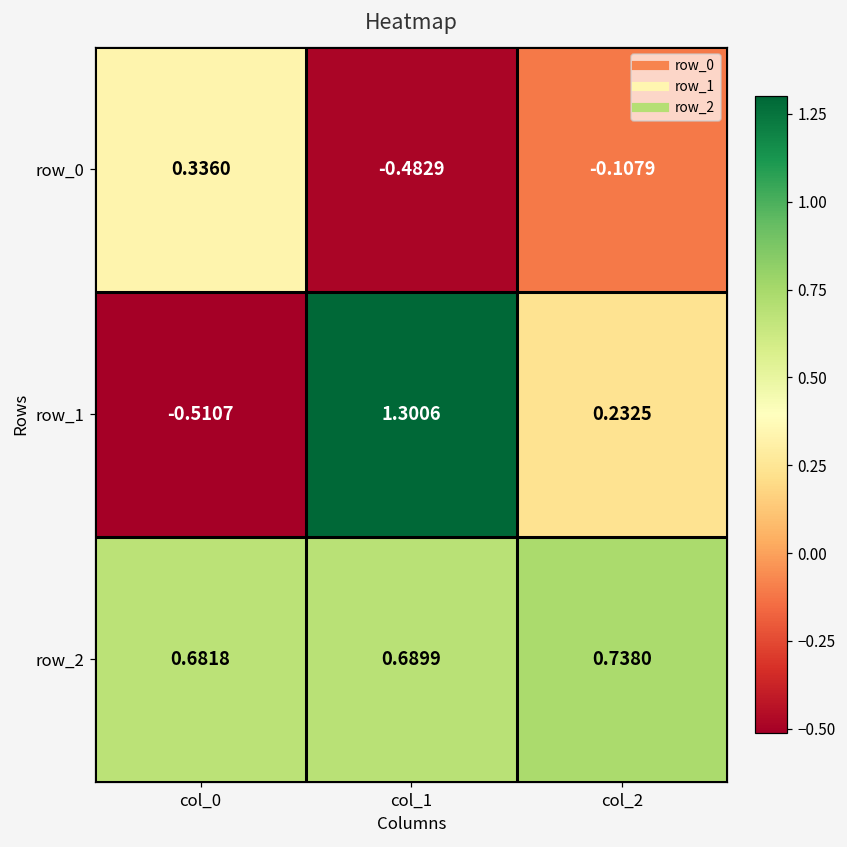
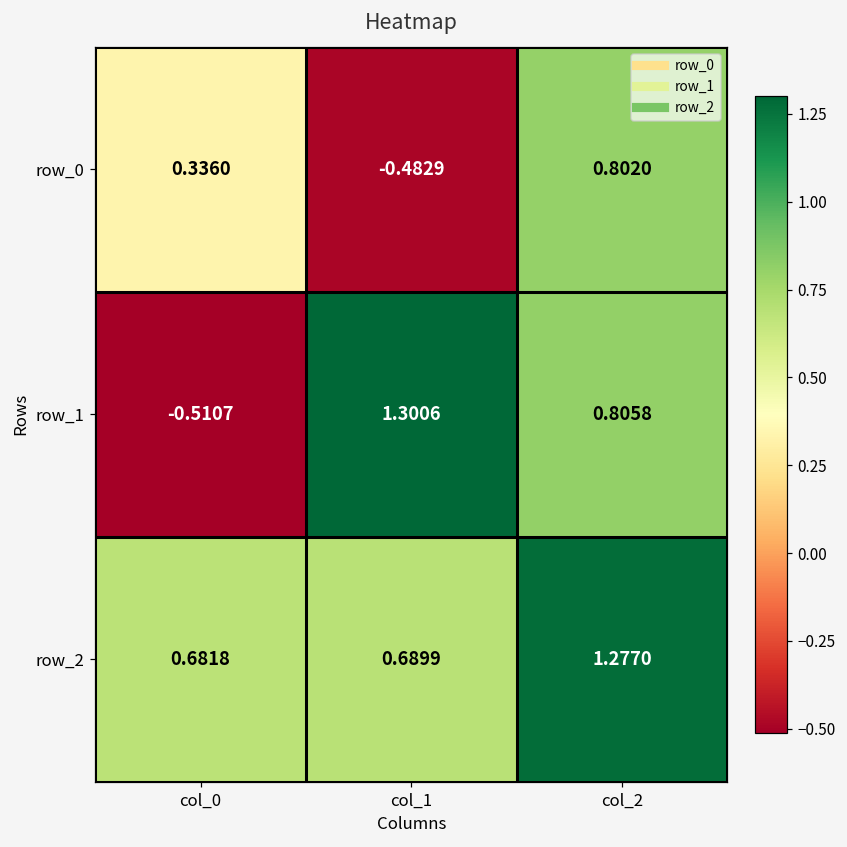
row_0, col_2: -0.1079 -> 0.8020
row_1, col_2: 0.2325 -> 0.8058
row_2, col_2: 0.7380 -> 1.2770
